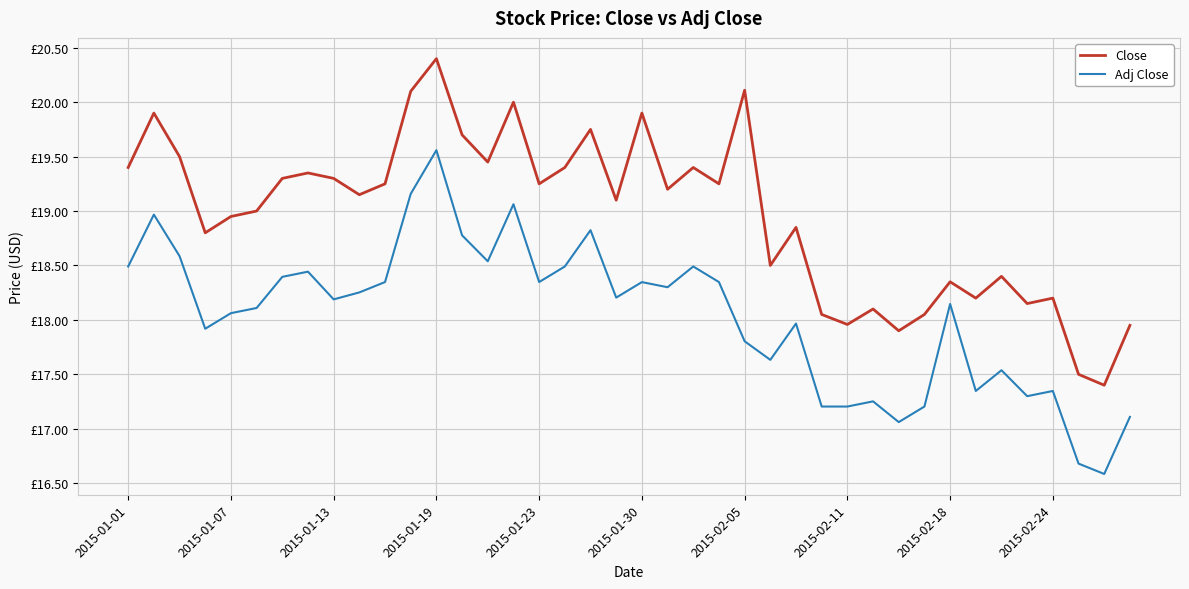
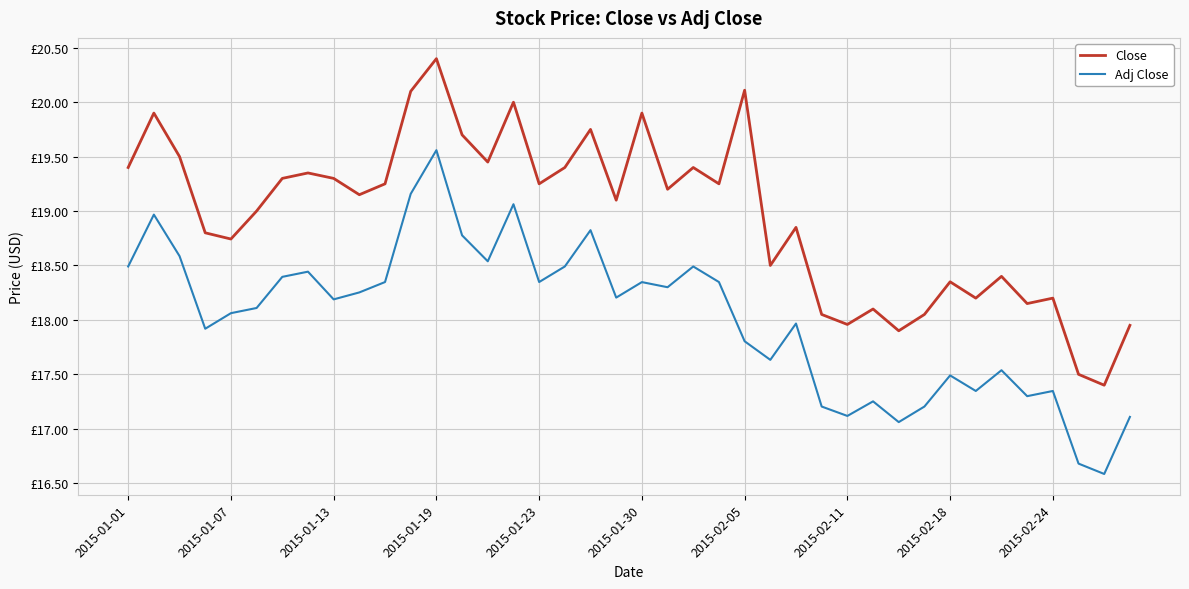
Close, 2015-01-07: £18.95 -> £18.74
Adj Close, 2015-02-11: £17.20 -> £17.12
Adj Close, 2015-02-18: £18.15 -> £17.49
